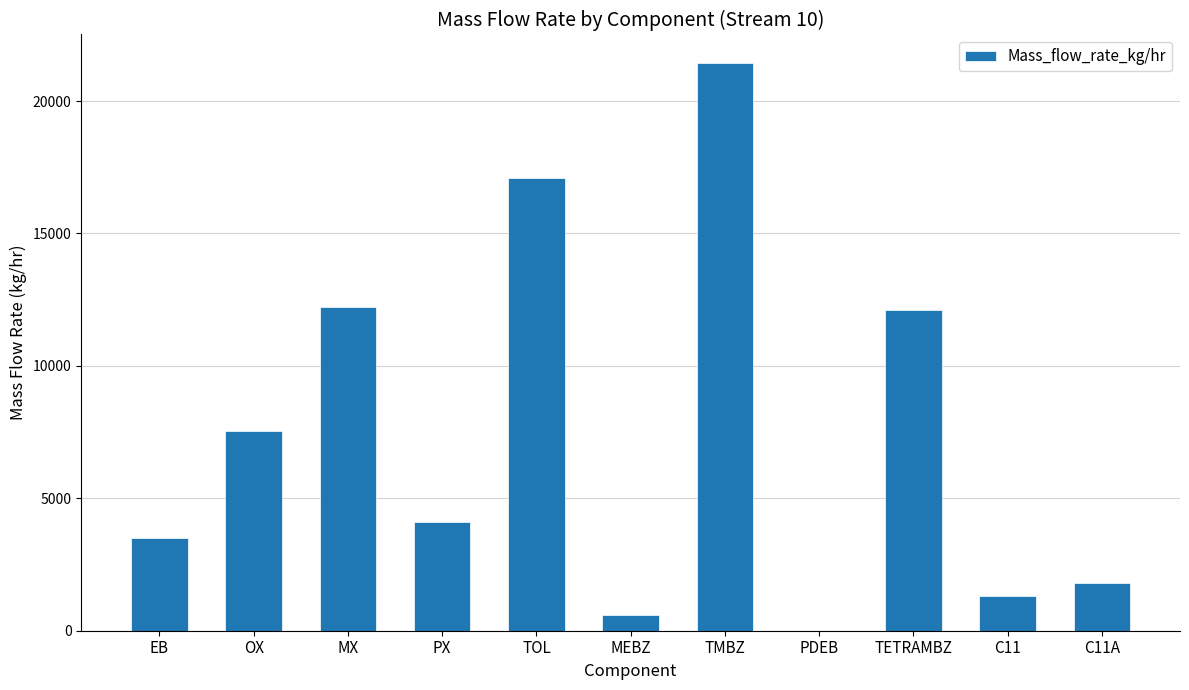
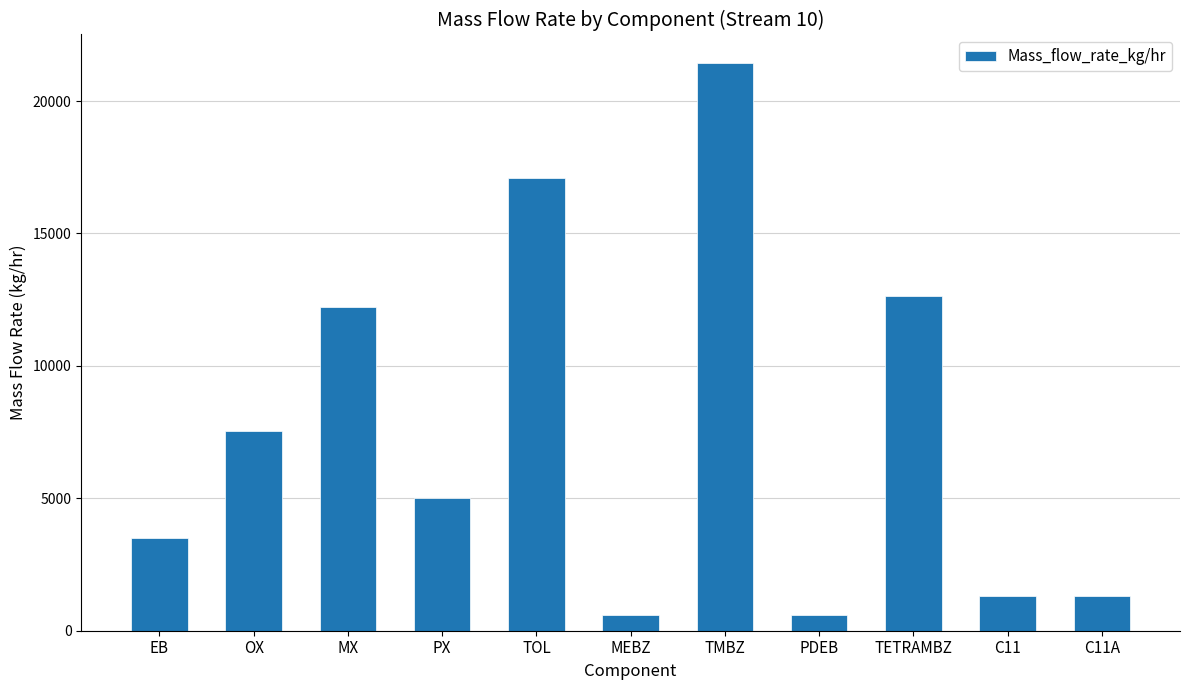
PX: 4100 -> 5000
PDEB: 0 -> 600
TETRAMBZ: 12100 -> 12700
C11A: 1800 -> 1300
